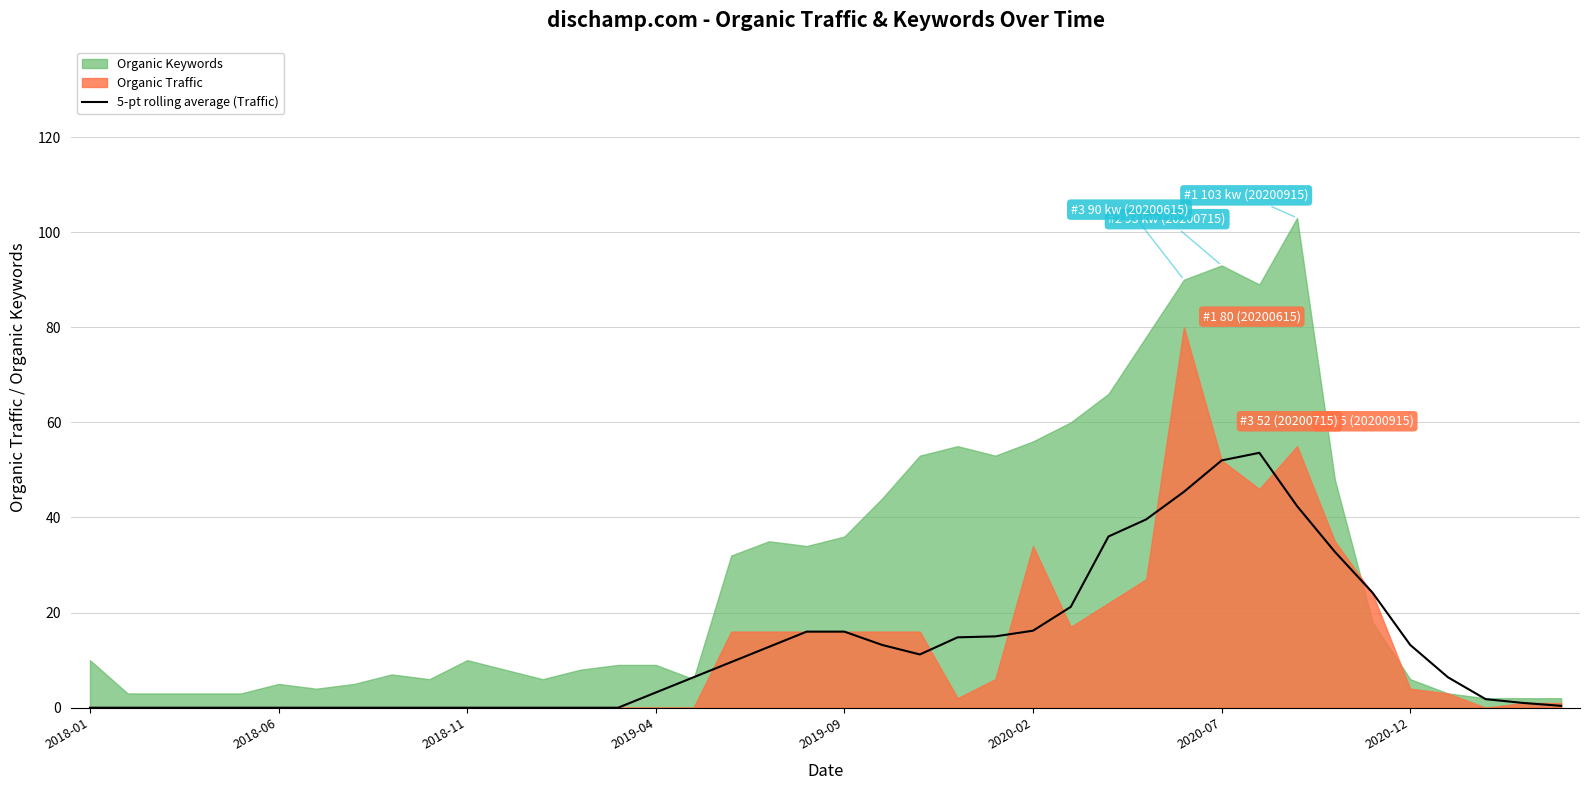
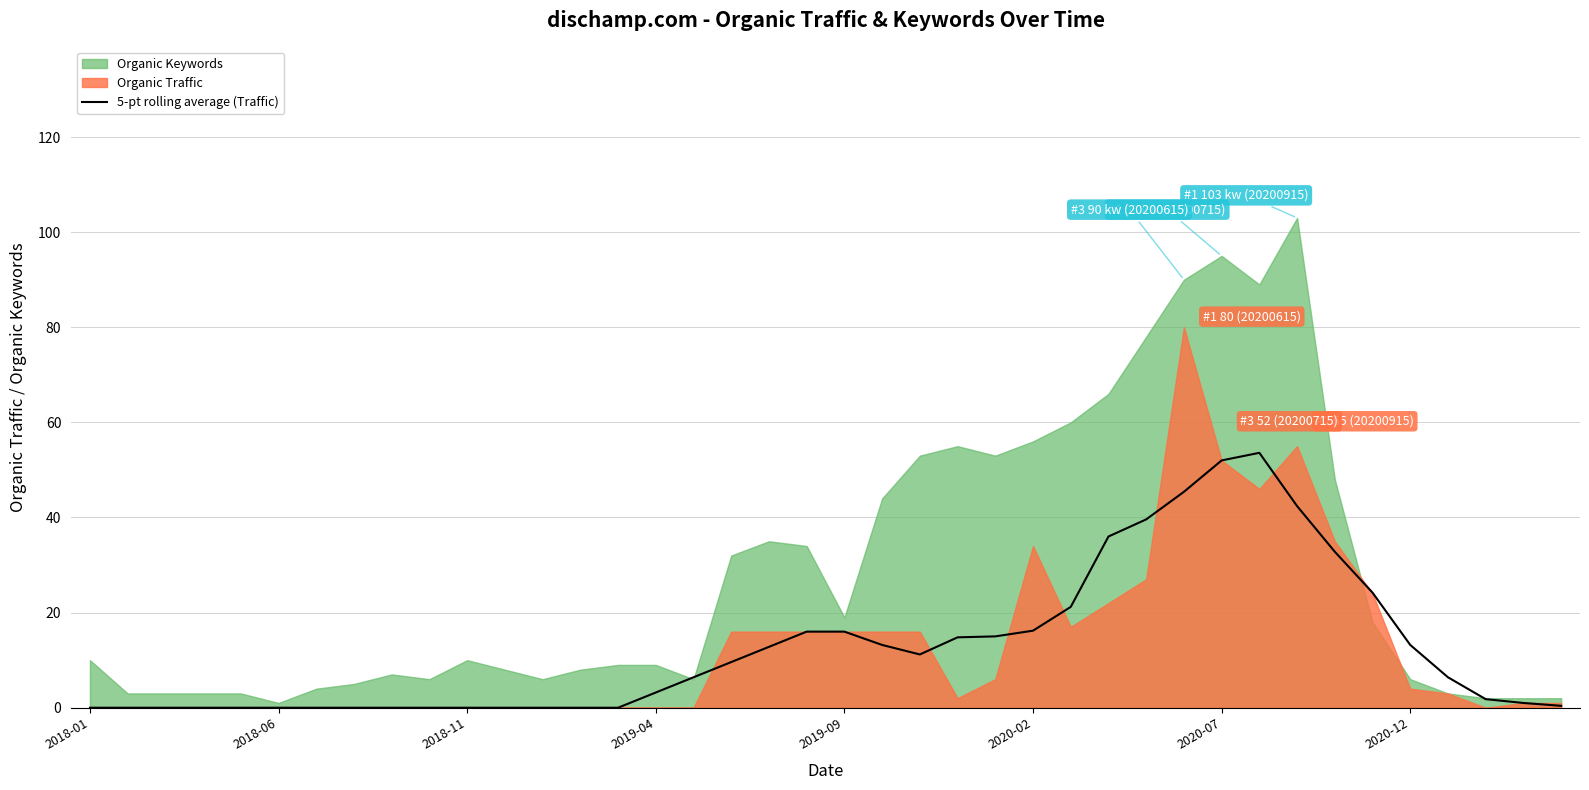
Organic Keywords, 2018-06: 5 -> 1
Organic Keywords, 2019-09: 36 -> 19
Organic Keywords, 2020-07: 93 -> 95
